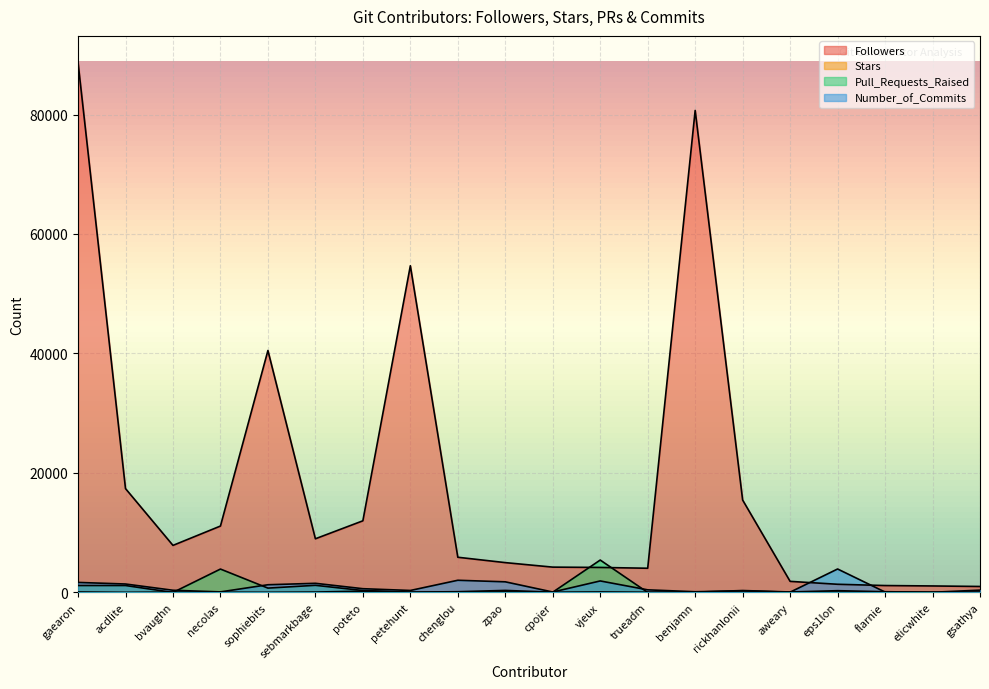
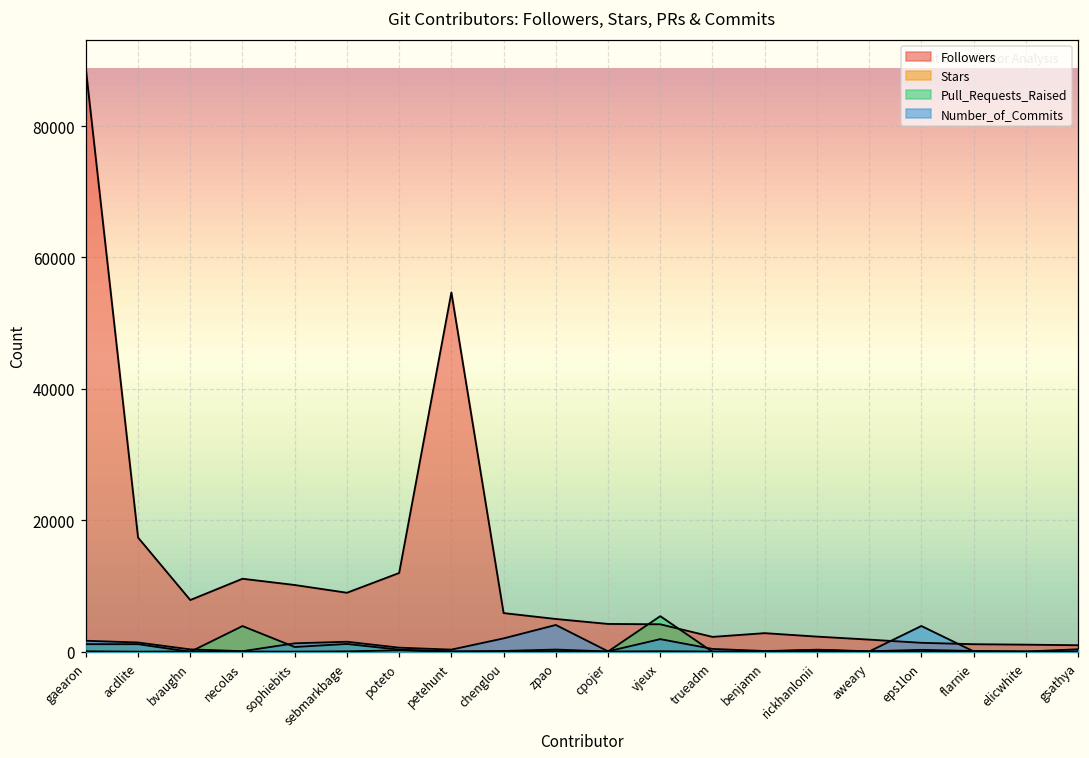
Followers, sophiebits: 40000 -> 10000
Number_of_Commits, zpao: 2000 -> 4000
Followers, trueadm: 4000 -> 2000
Followers, benjamn: 81000 -> 3000
Followers, rickhanlonii: 15000 -> 2000
